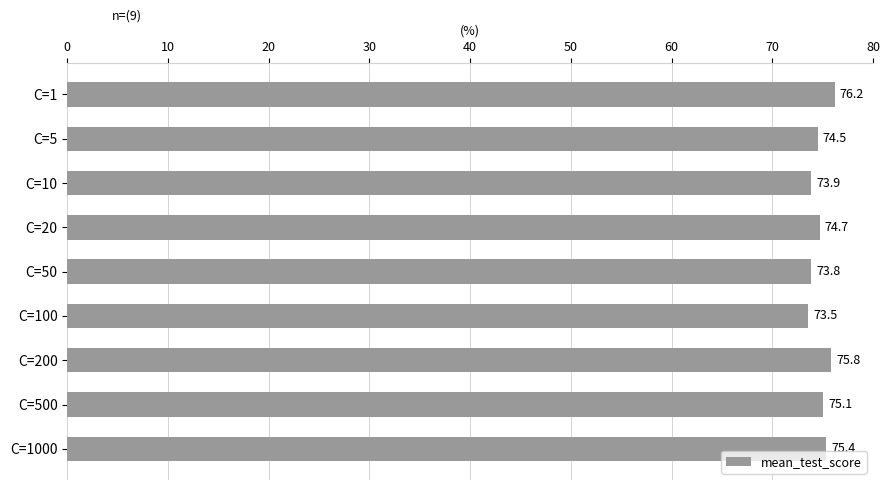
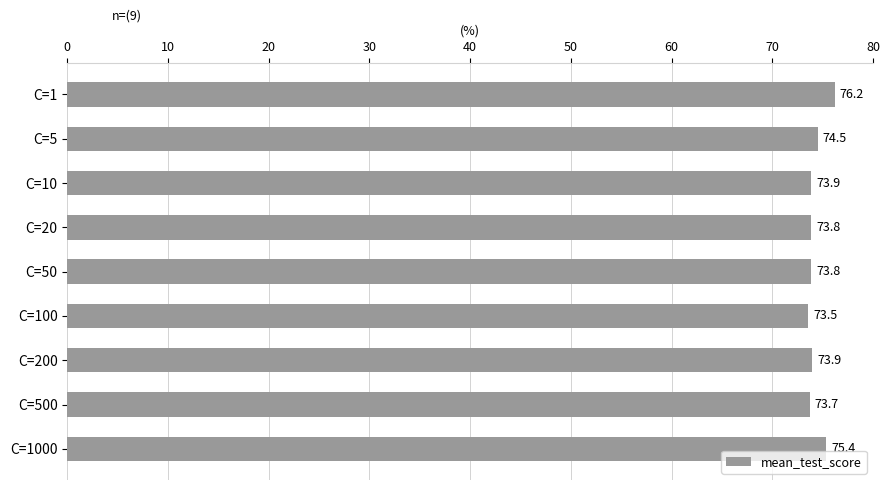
C=20: 74.7 -> 73.8
C=200: 75.8 -> 73.9
C=500: 75.1 -> 73.7
